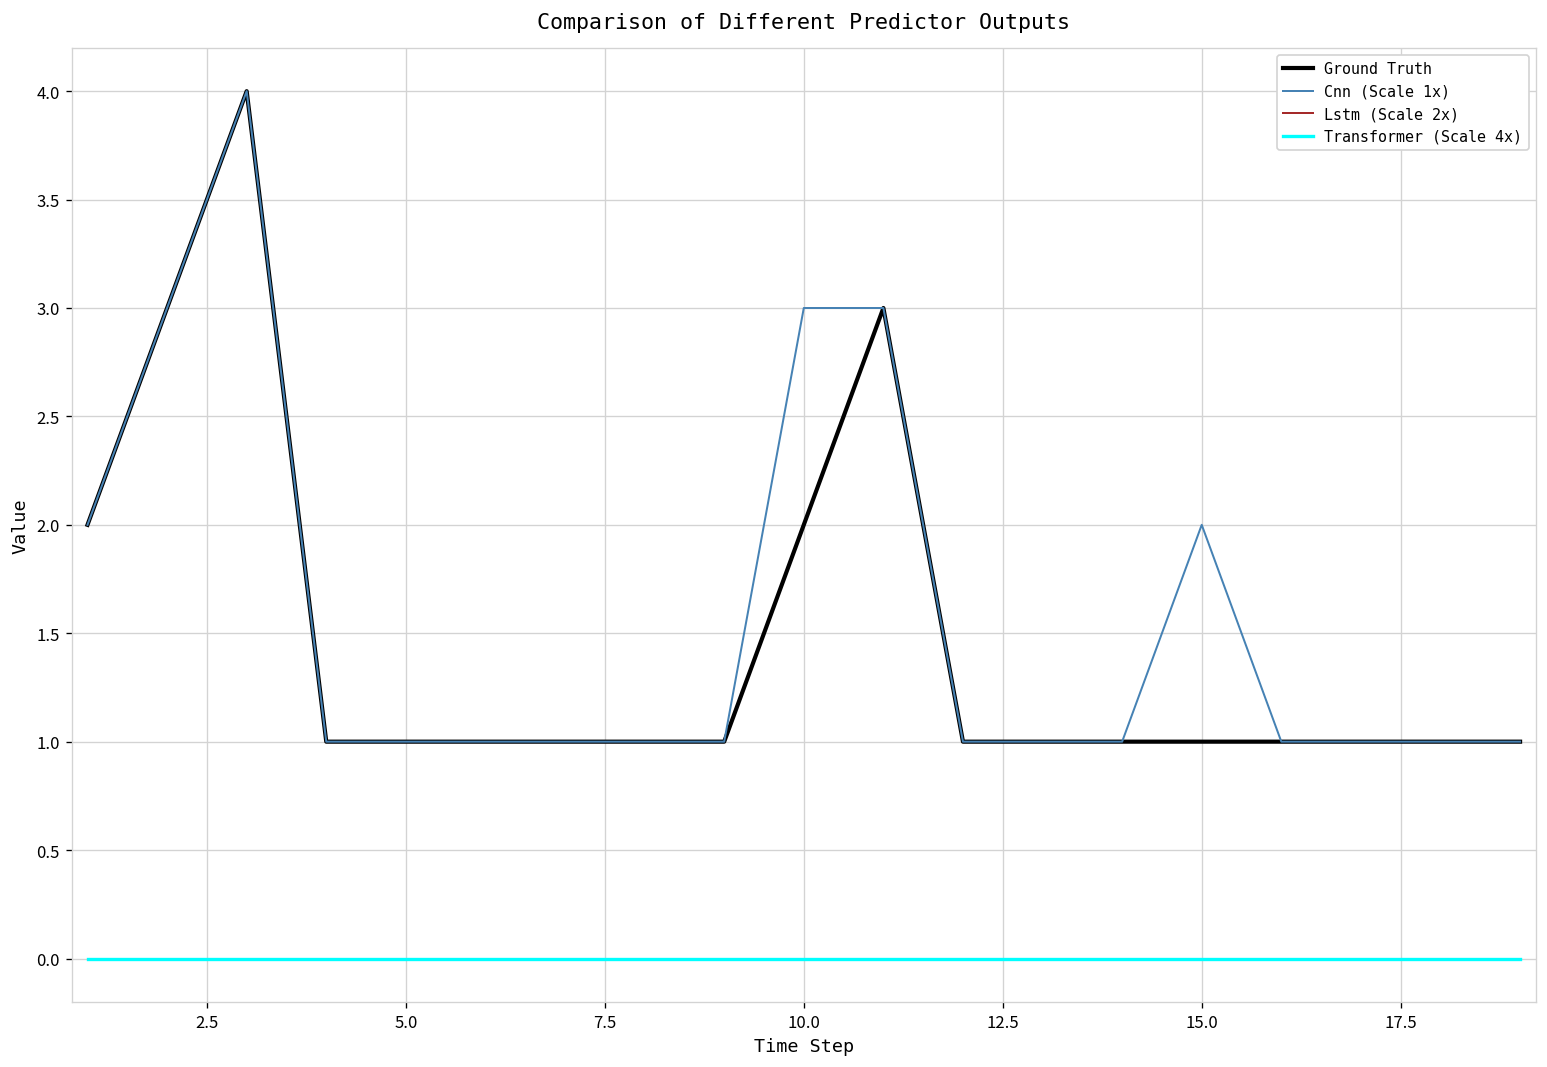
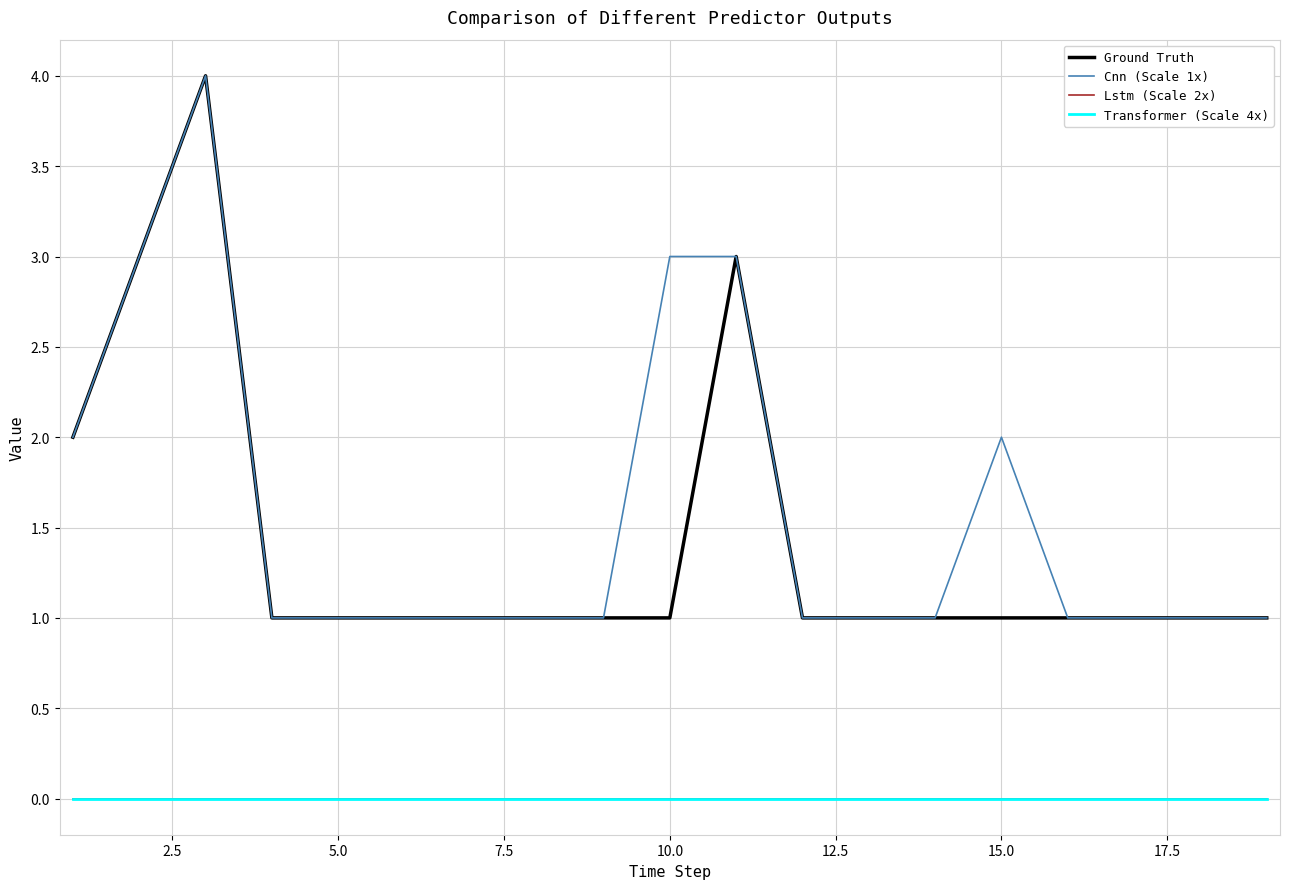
Ground Truth, 10.0: 2 -> 1
